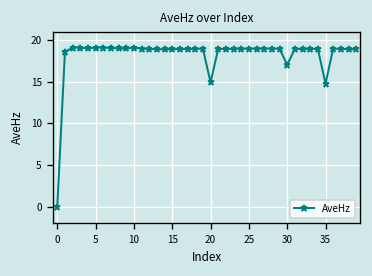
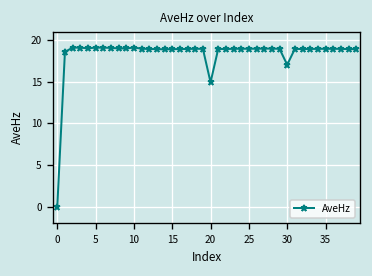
35: 15 -> 19
